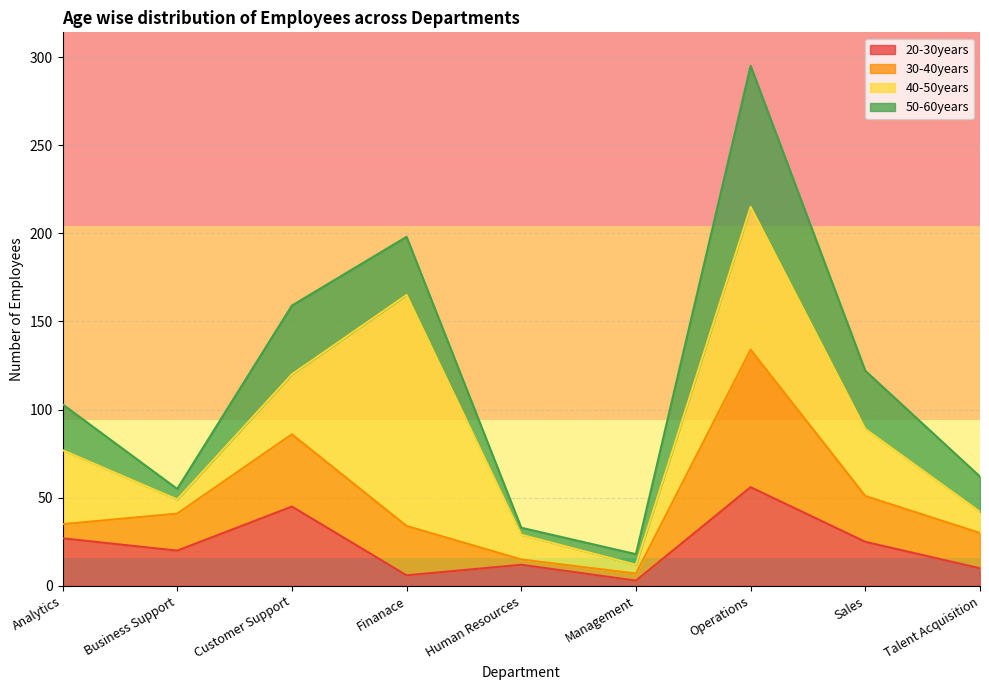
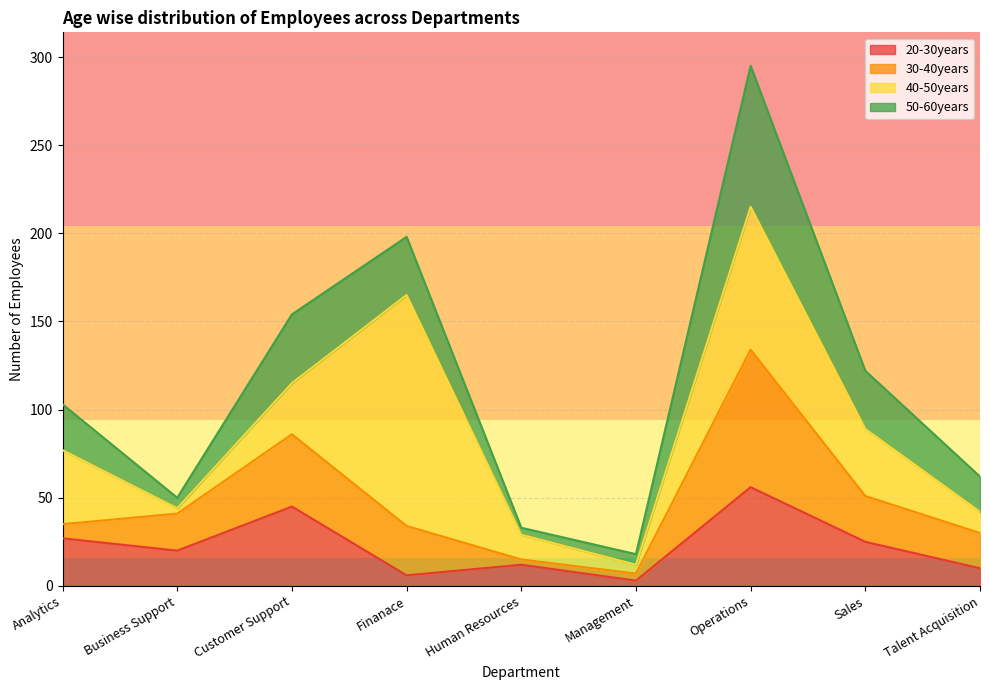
40-50years, Business Support: 8 -> 3
40-50years, Customer Support: 34 -> 29
